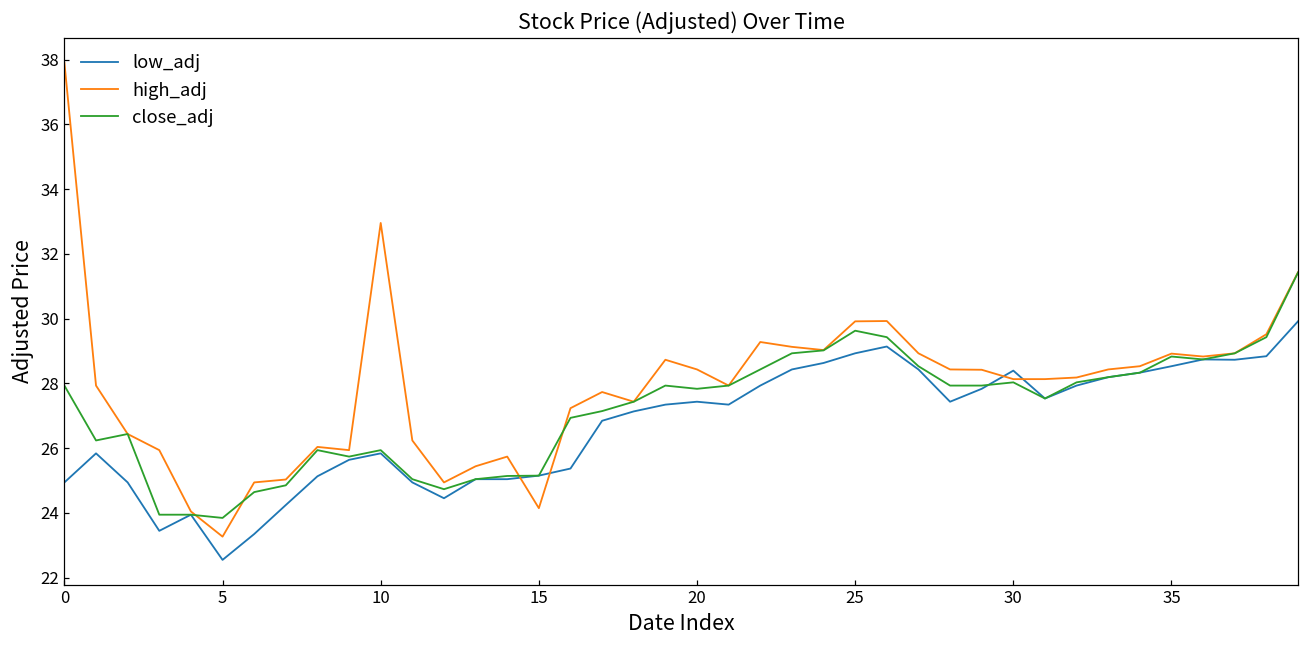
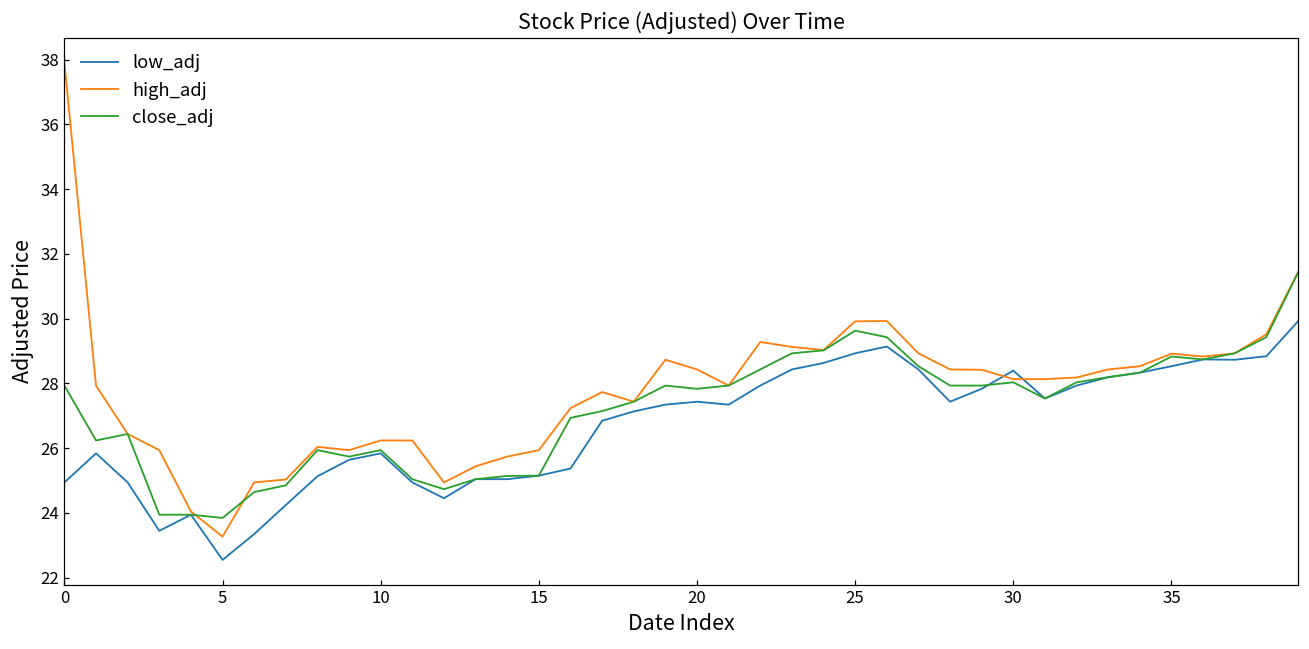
high_adj, 10: 33.0 -> 26.2
high_adj, 15: 24.1 -> 25.9
